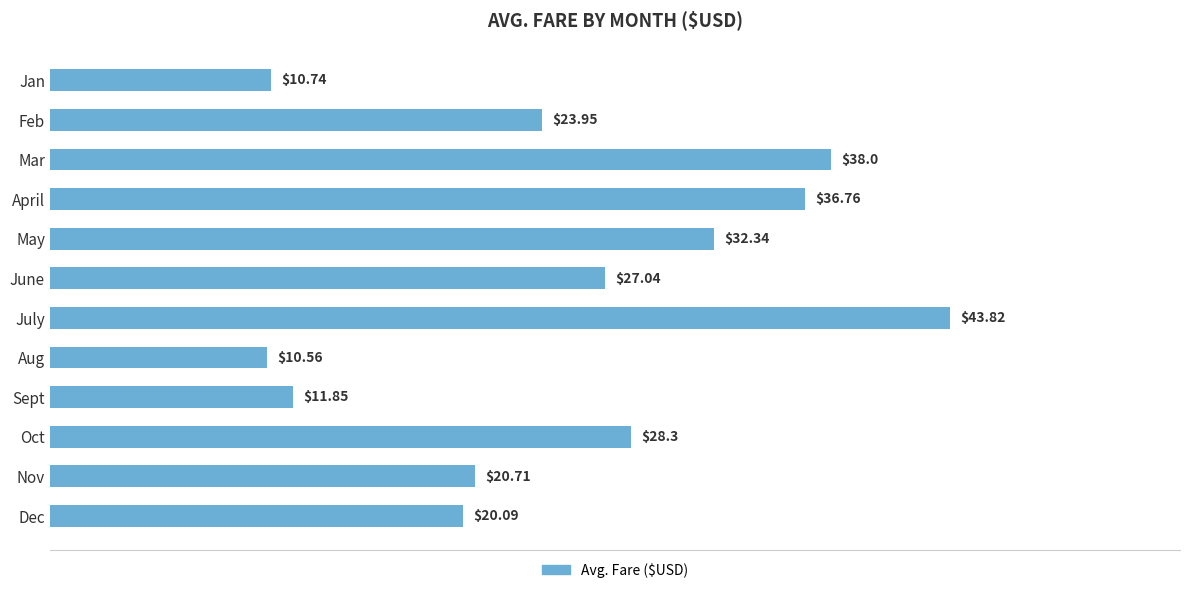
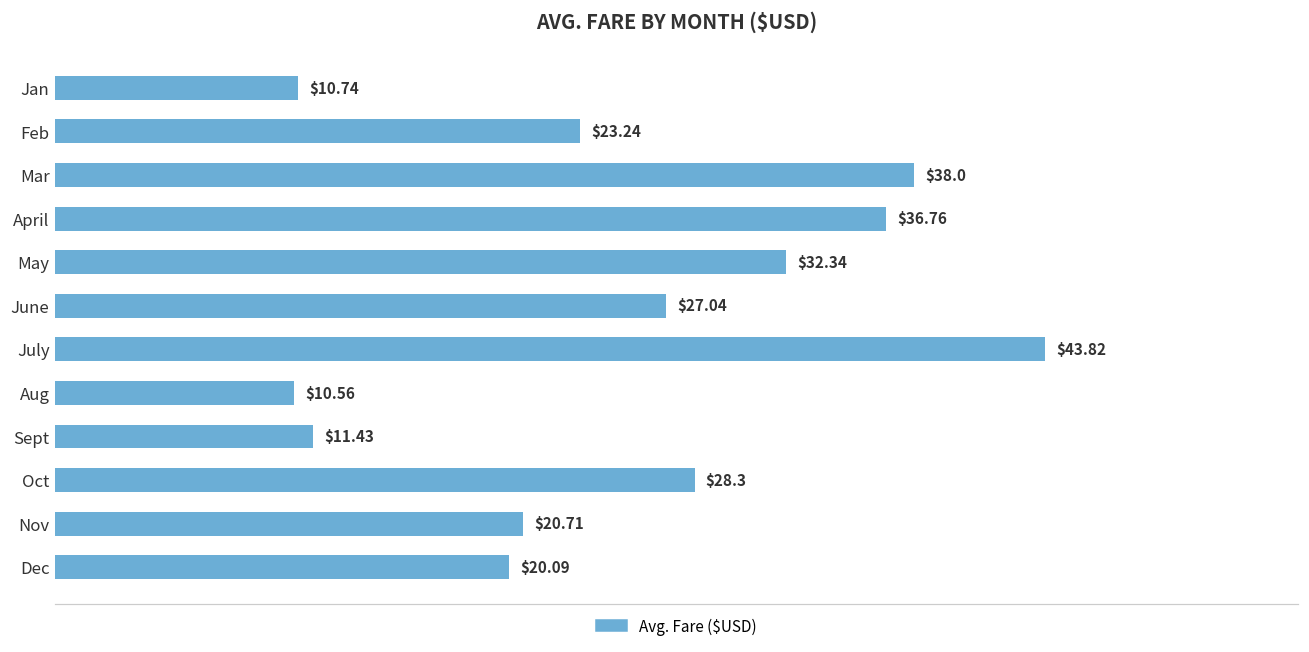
Feb: $23.95 -> $23.24
Sept: $11.85 -> $11.43
